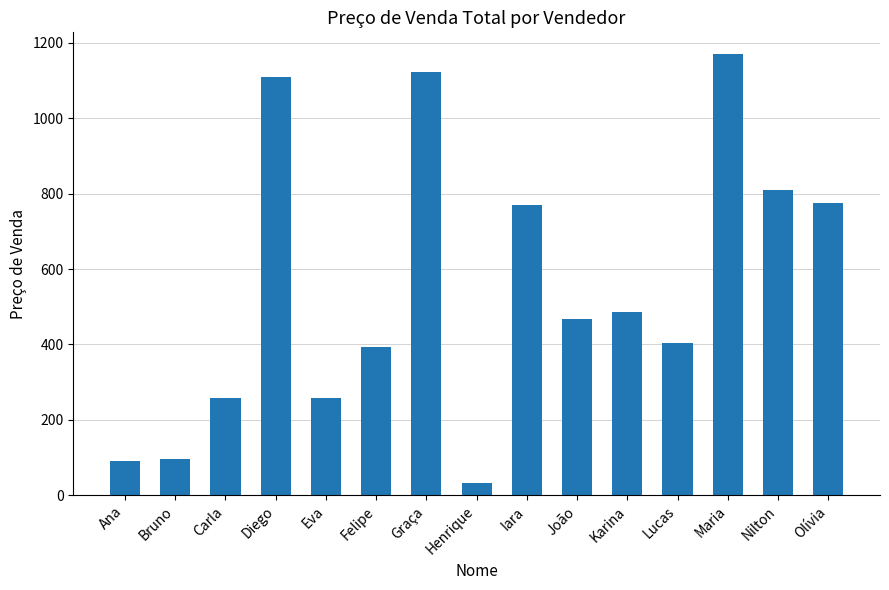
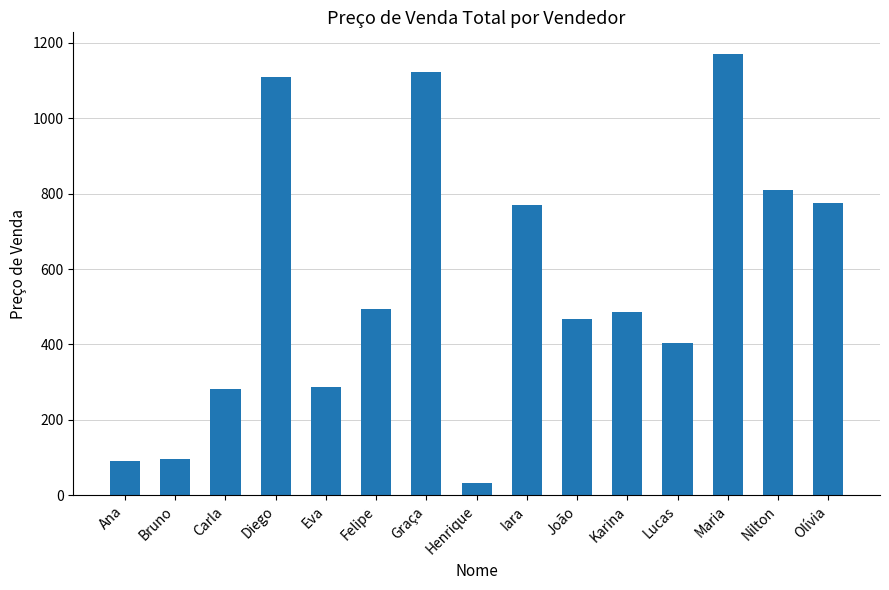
Carla: 260 -> 280
Eva: 260 -> 290
Felipe: 390 -> 490
